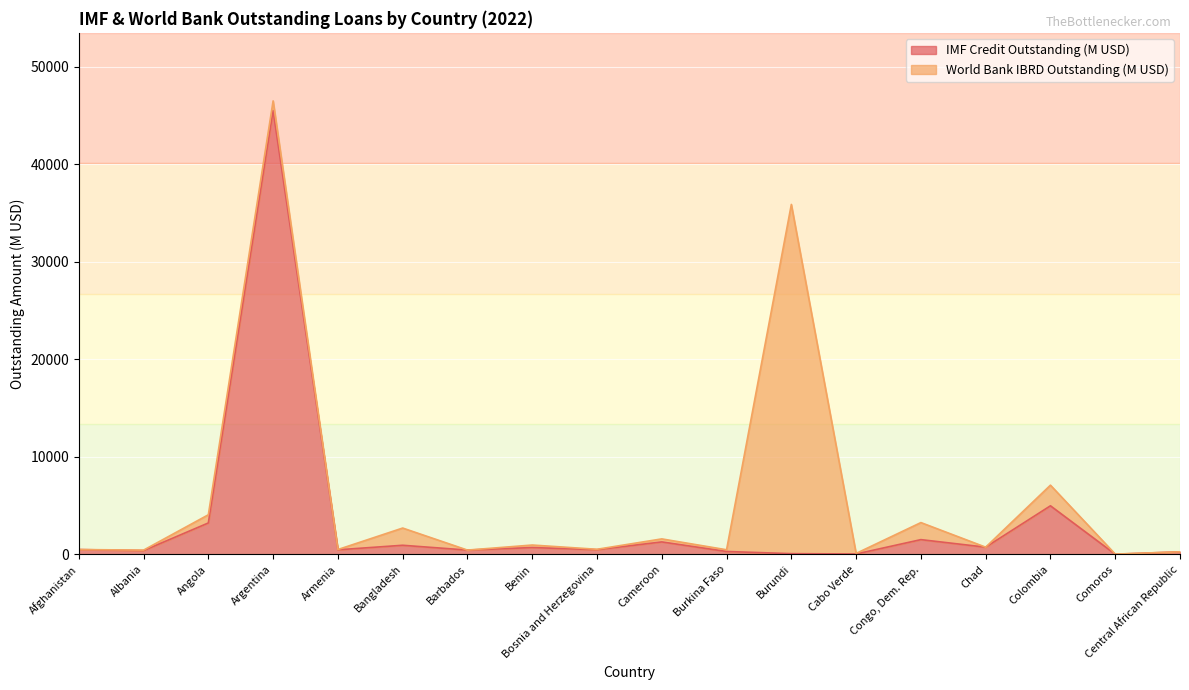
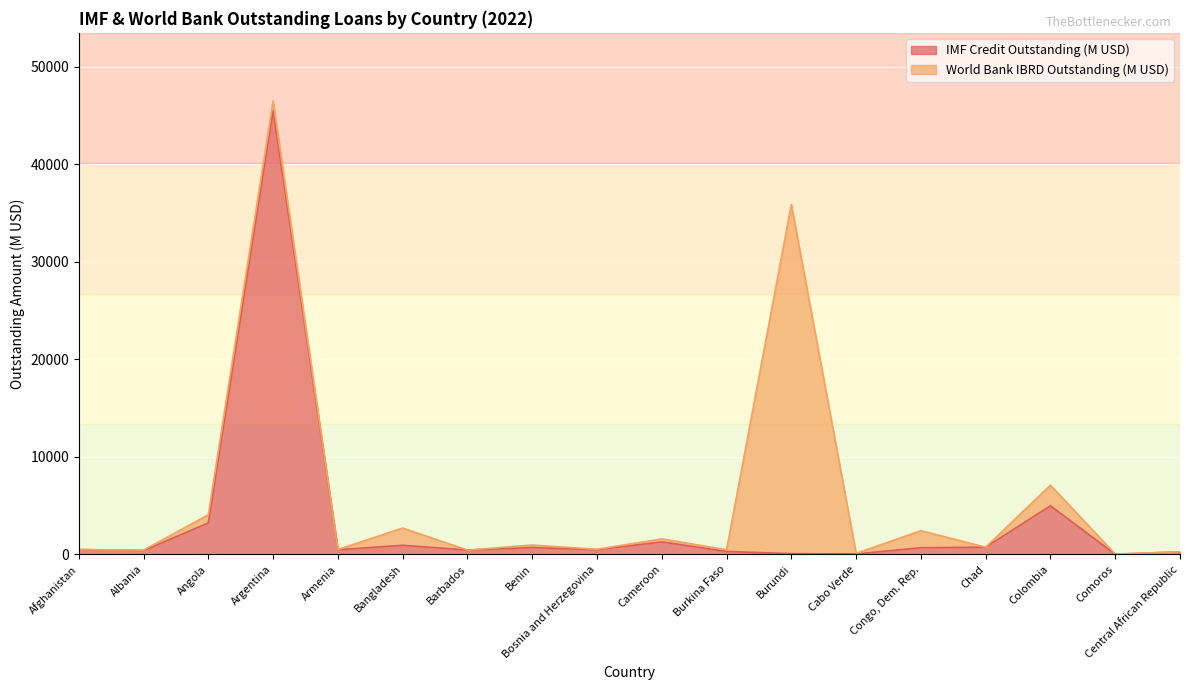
IMF Credit Outstanding (M USD), Congo, Dem. Rep.: 2000 -> 1000
